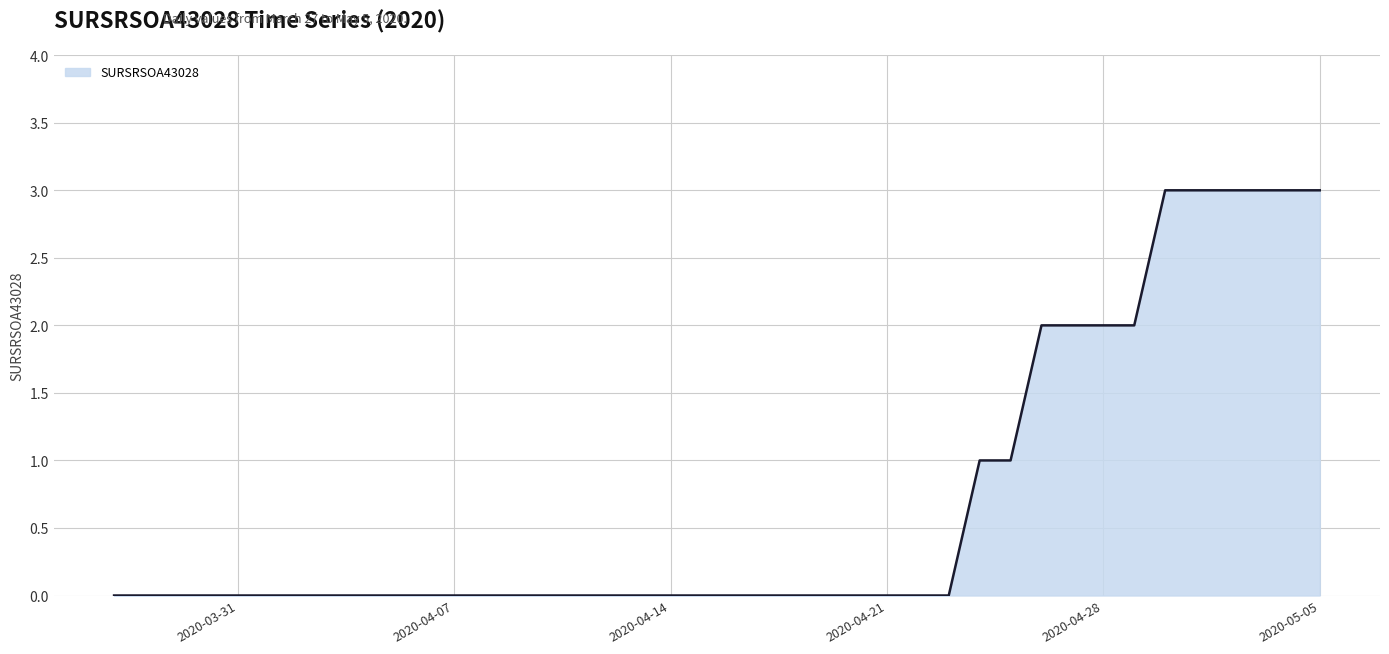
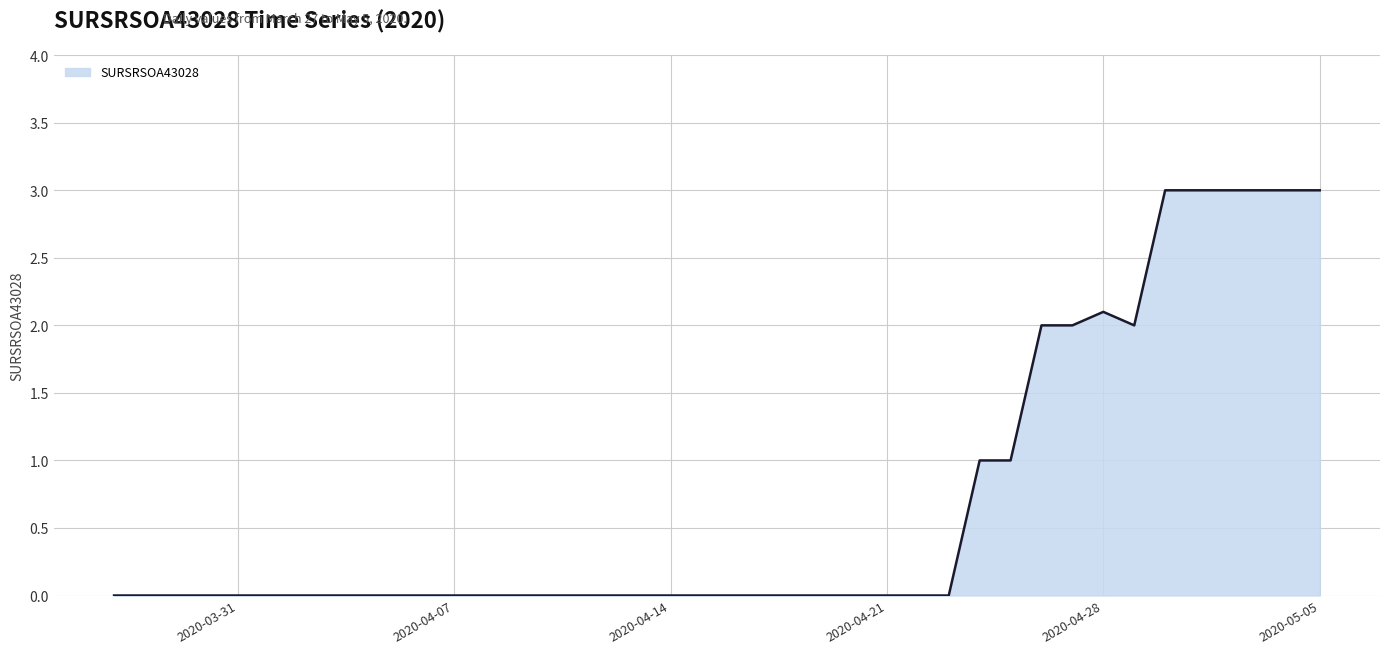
2020-04-28: 2.0 -> 2.1
